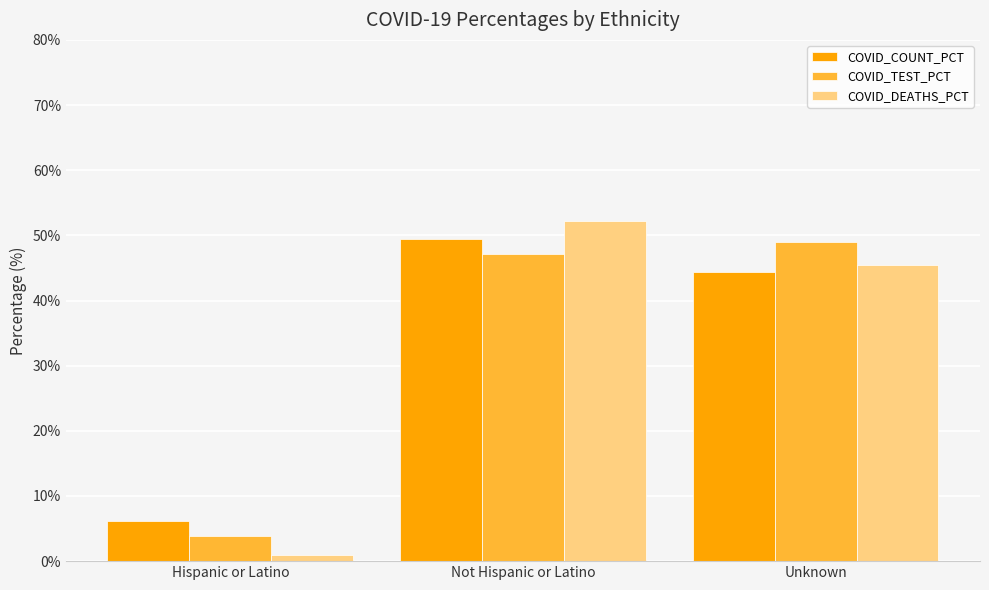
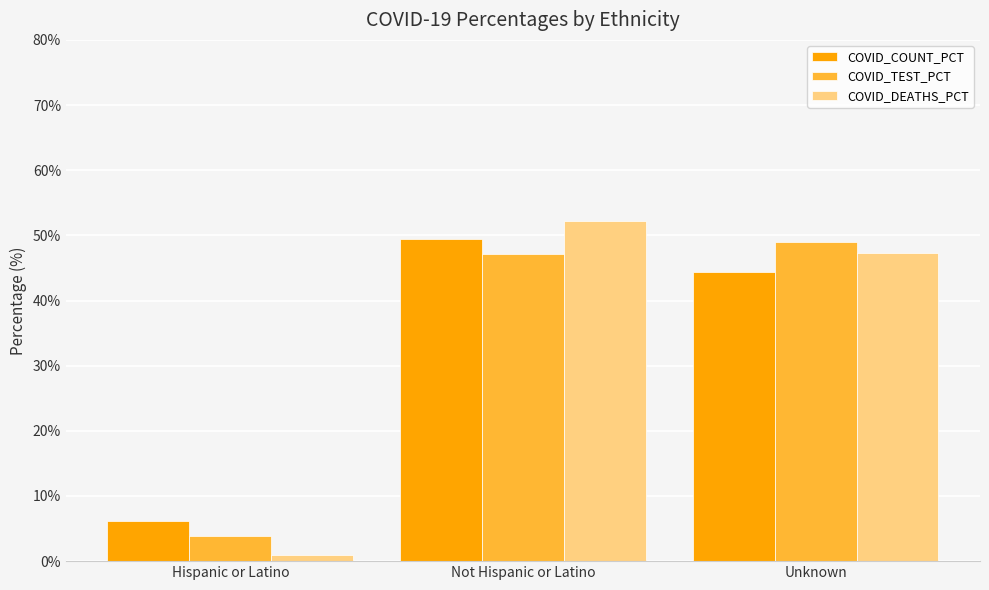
COVID_DEATHS_PCT, Unknown: 45% -> 47%
